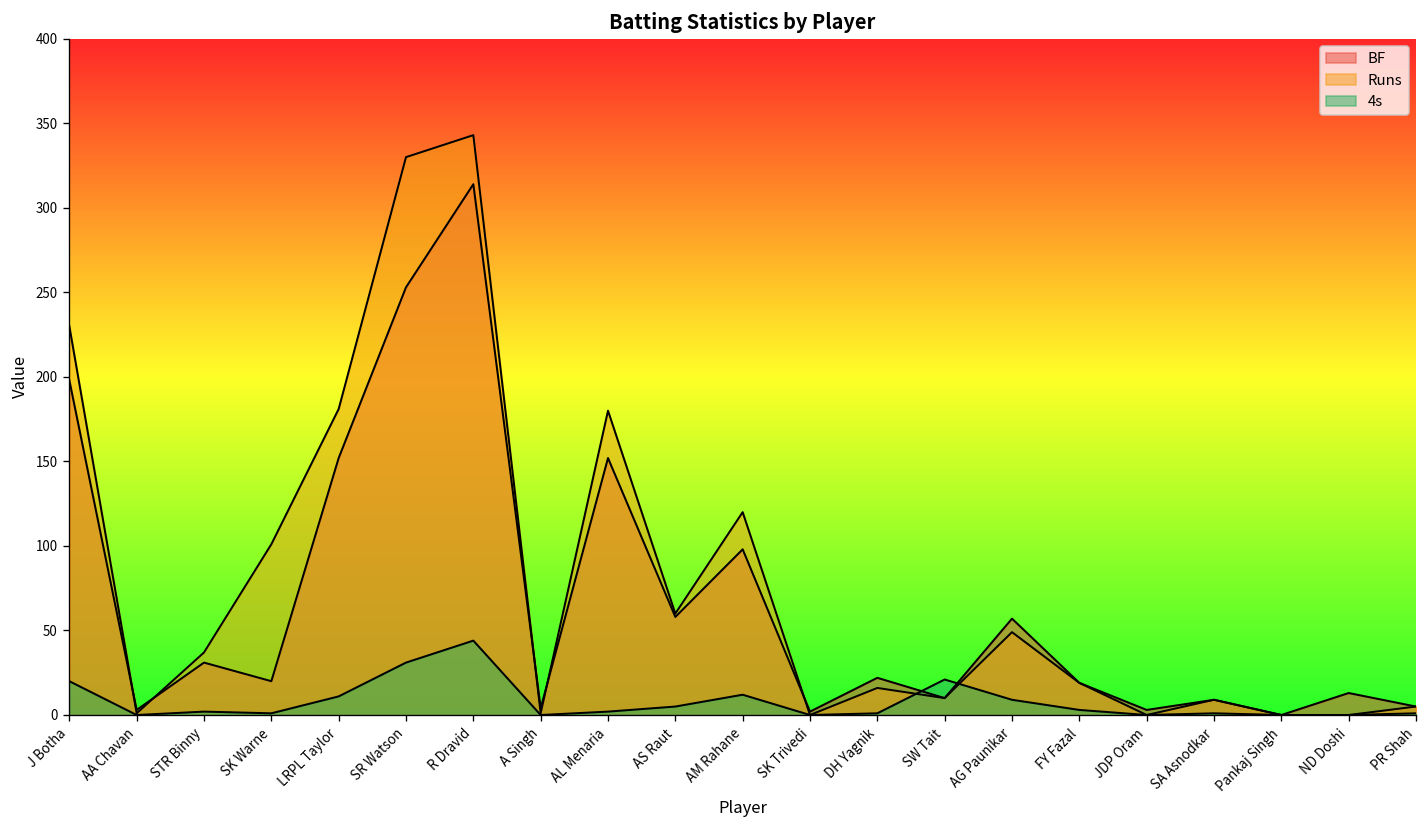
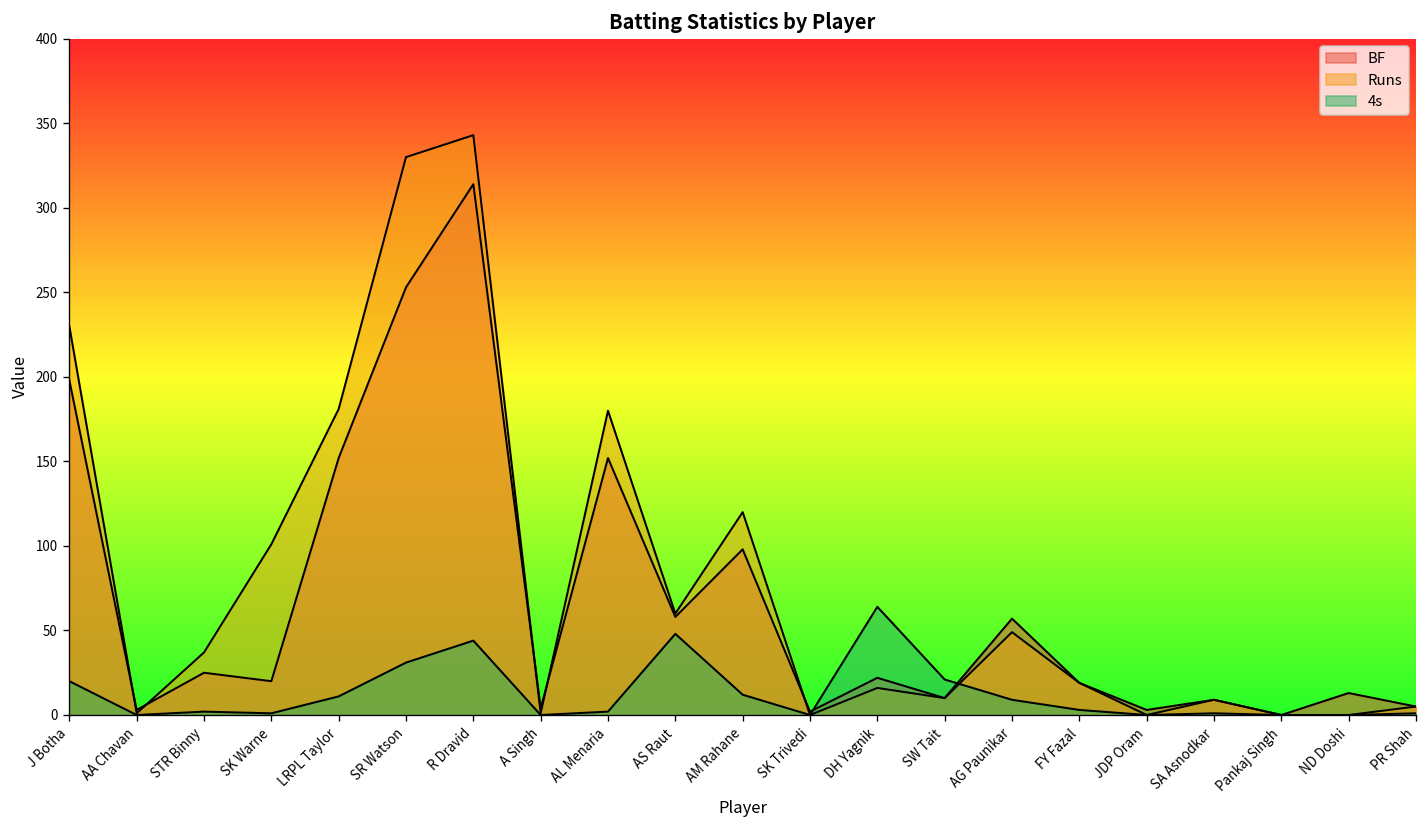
BF, STR Binny: 31 -> 25
4s, AS Raut: 5 -> 48
4s, DH Yagnik: 1 -> 64
